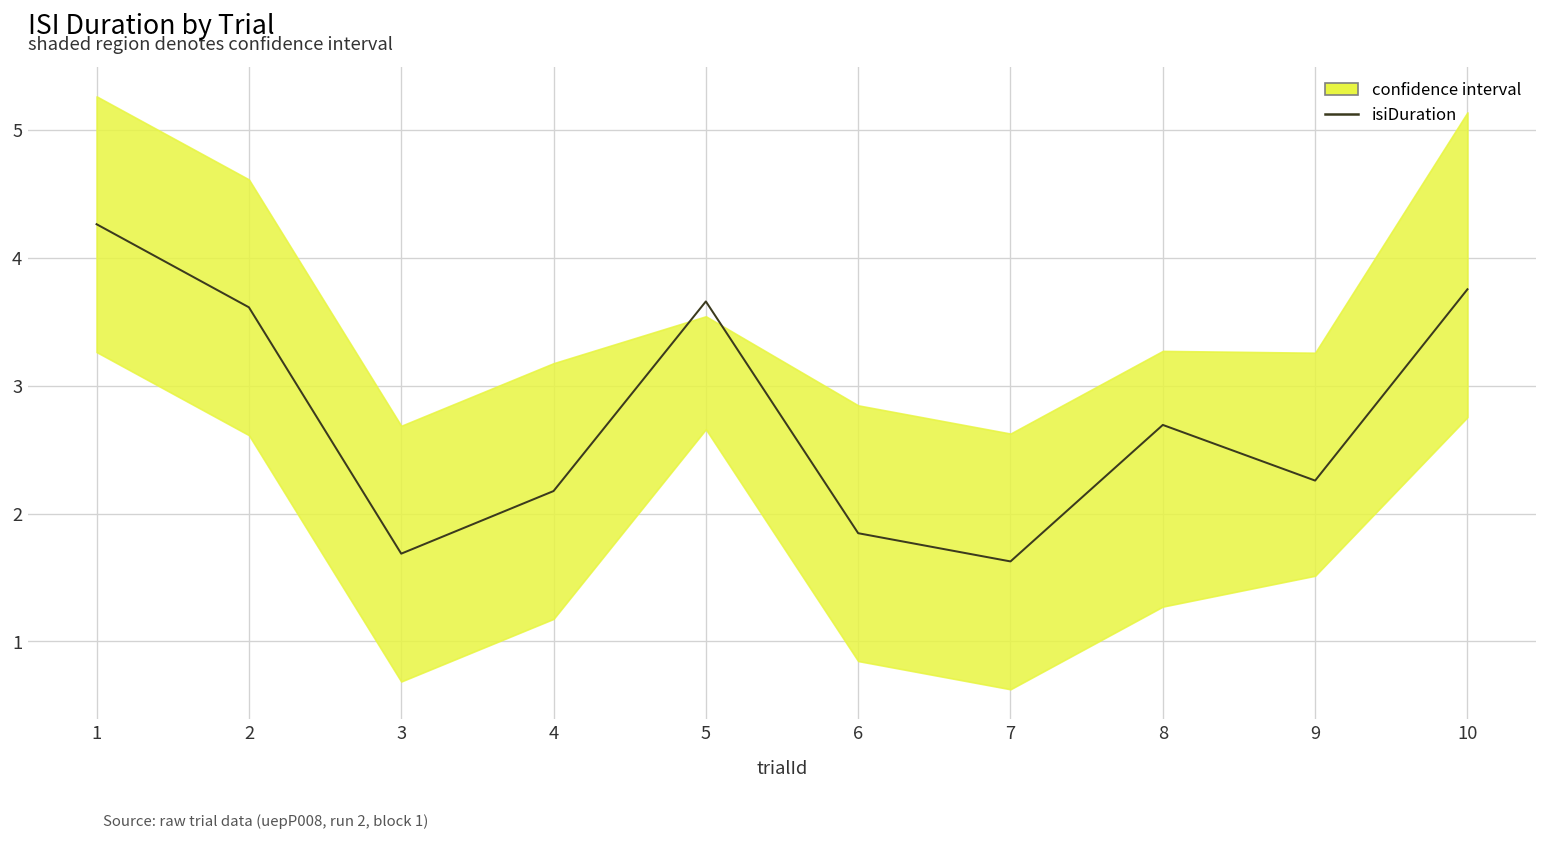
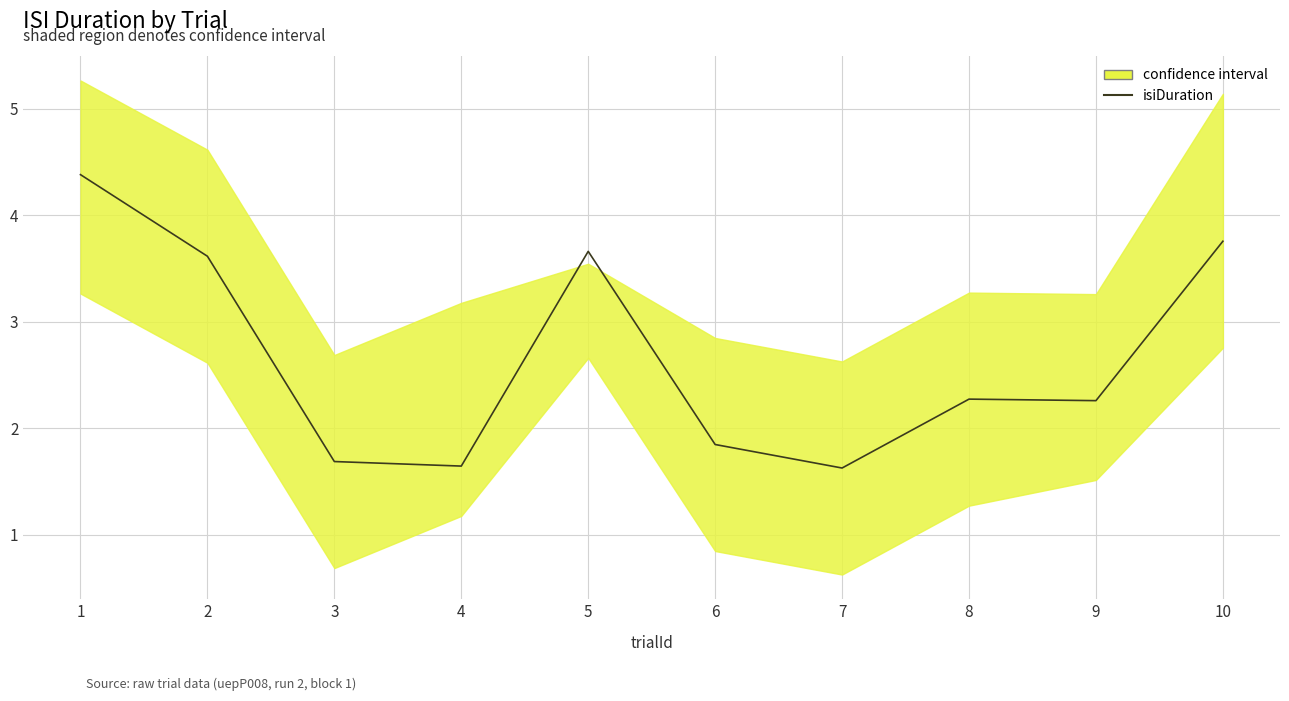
isiDuration, 1: 4.26 -> 4.38
isiDuration, 4: 2.18 -> 1.64
isiDuration, 8: 2.69 -> 2.27
